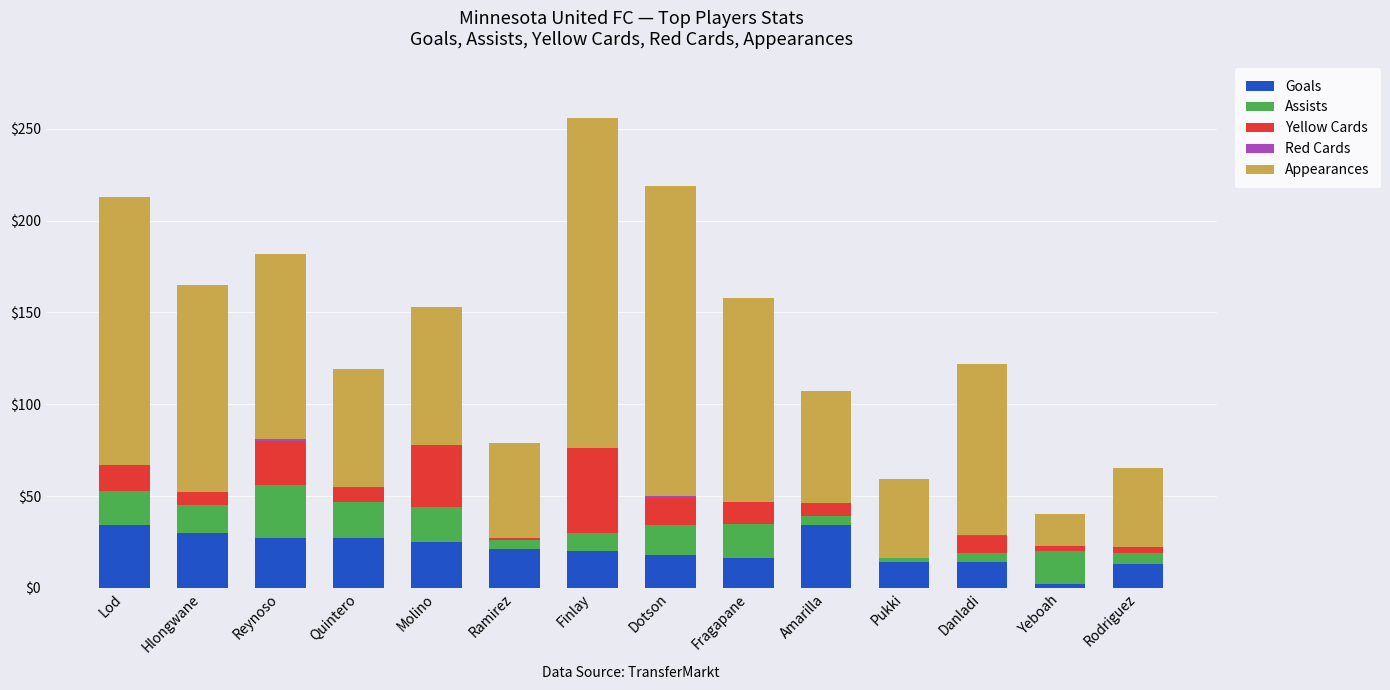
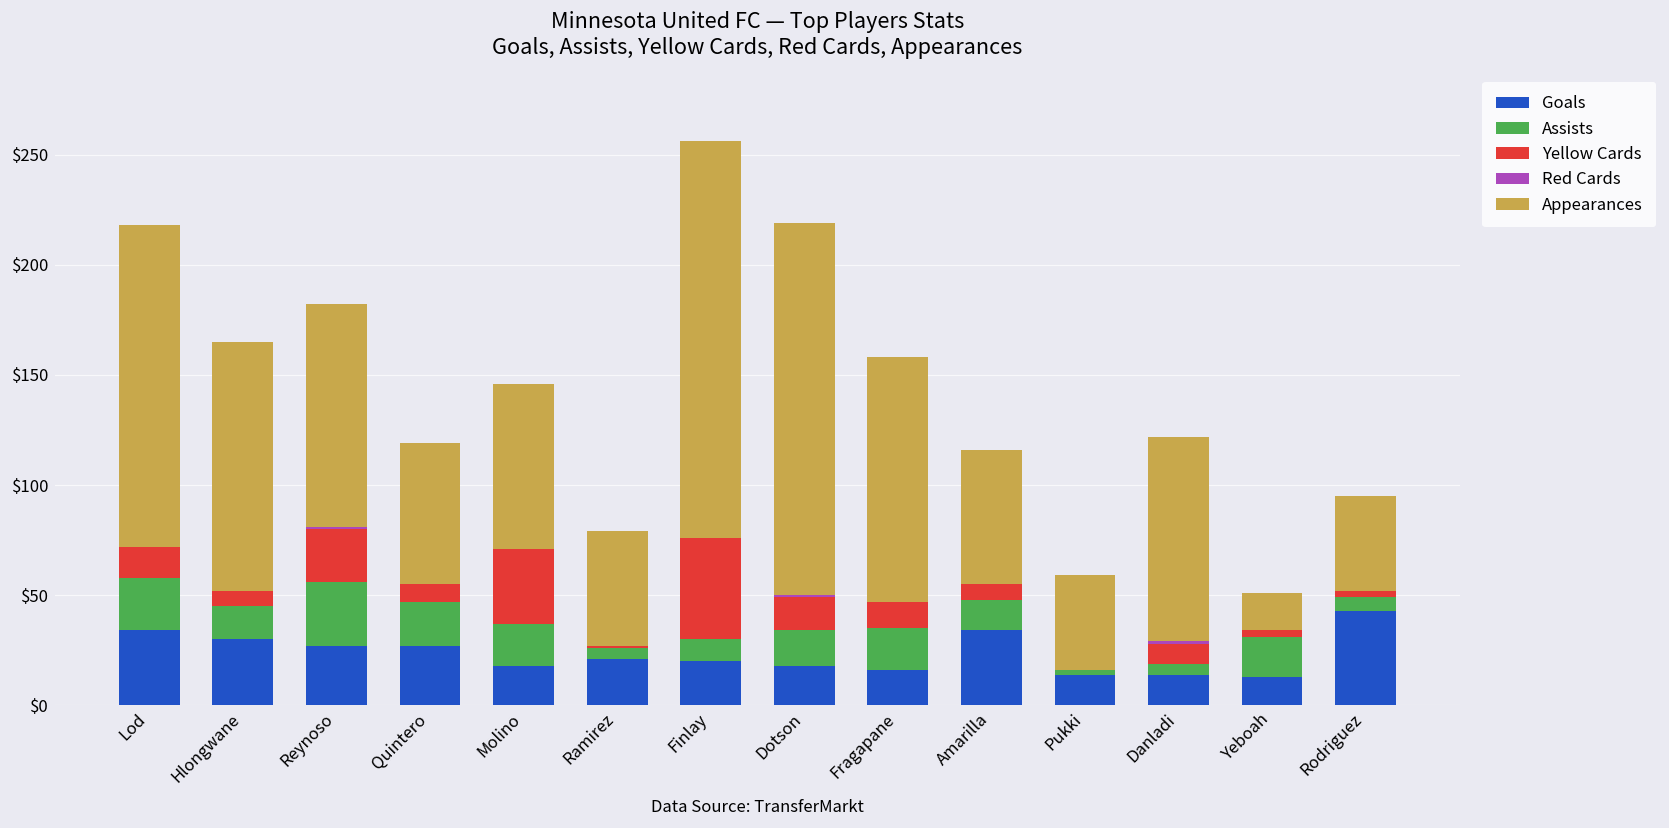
Assists, Lod: $19 -> $24
Goals, Molino: $25 -> $18
Assists, Amarilla: $5 -> $14
Goals, Yeboah: $2 -> $13
Goals, Rodriguez: $13 -> $43
